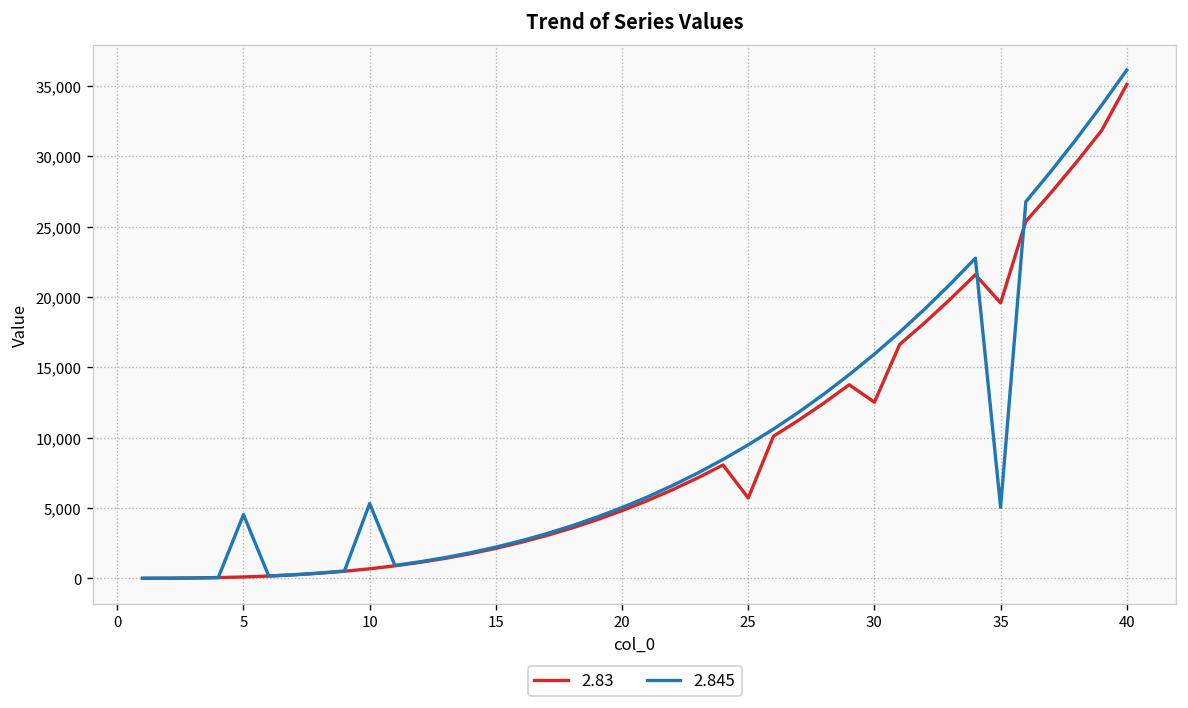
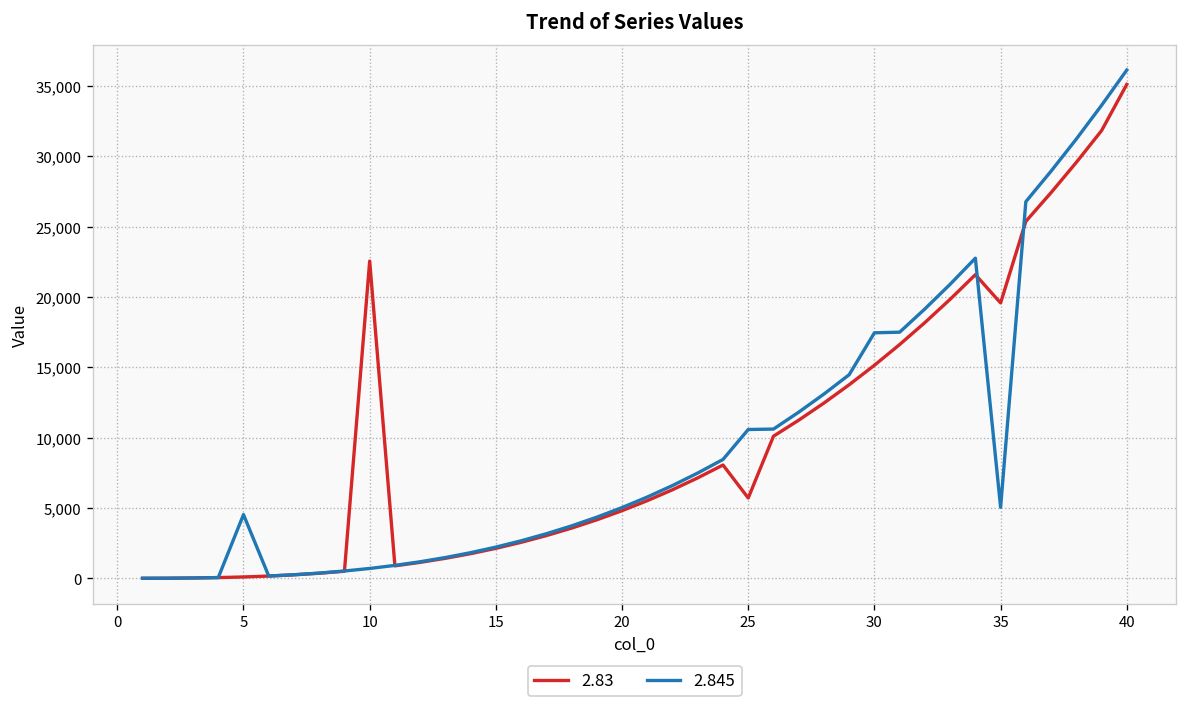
2.83, 10: 700 -> 22,500
2.845, 10: 5,300 -> 700
2.845, 25: 9,500 -> 10,600
2.83, 30: 12,500 -> 15,100
2.845, 30: 15,900 -> 17,500
